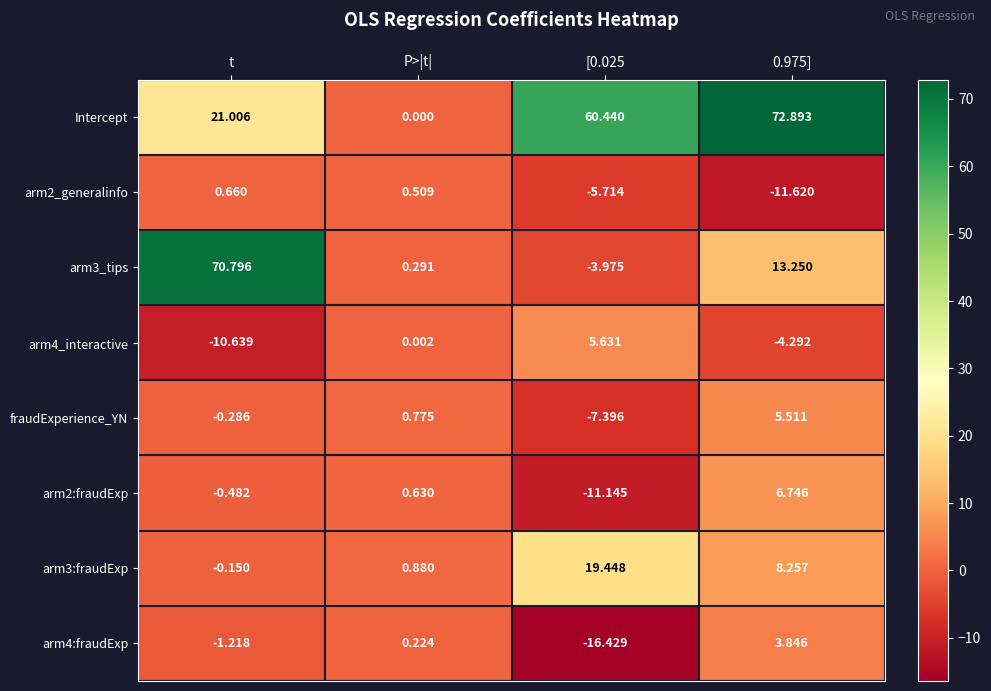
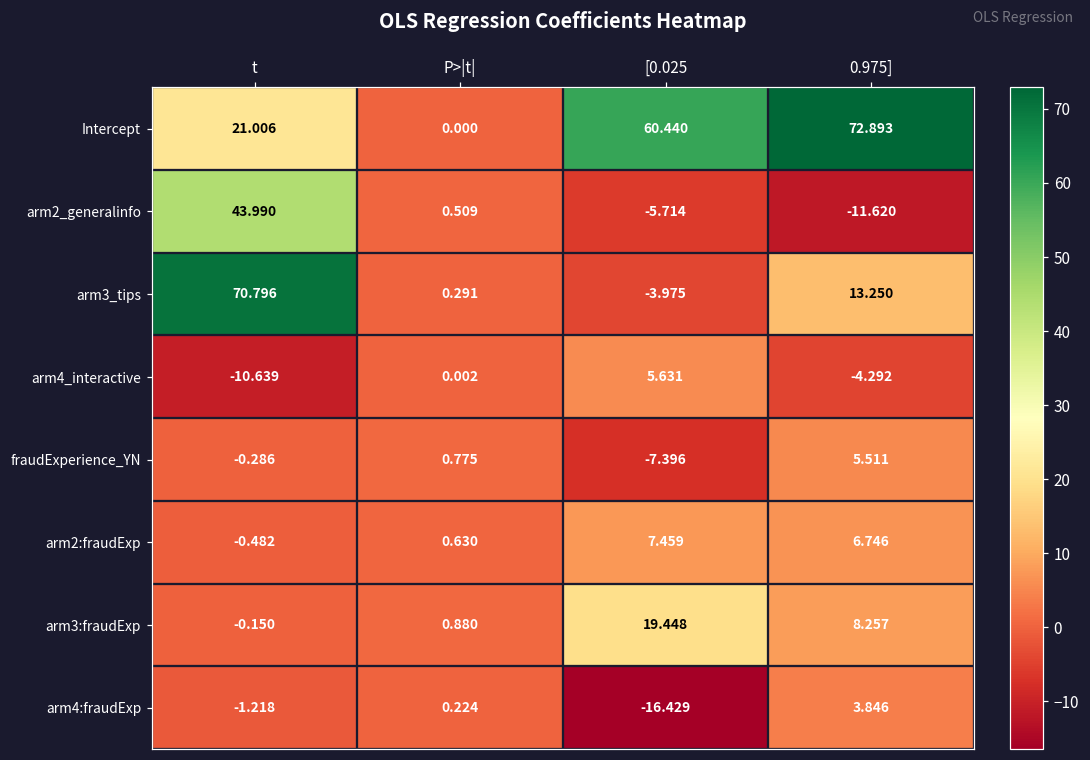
arm2_generalinfo, t: 0.660 -> 43.990
arm2:fraudExp, [0.025: -11.145 -> 7.459
